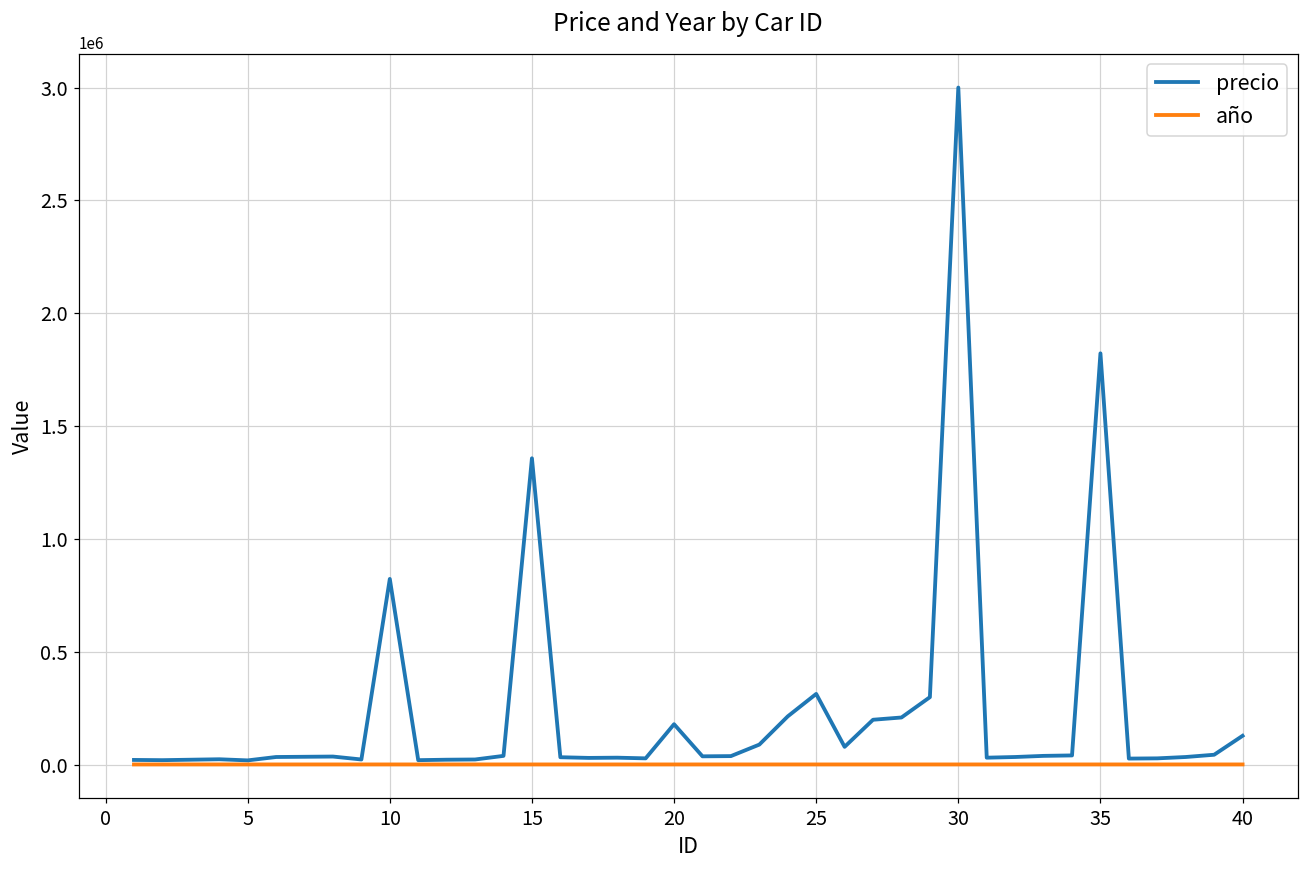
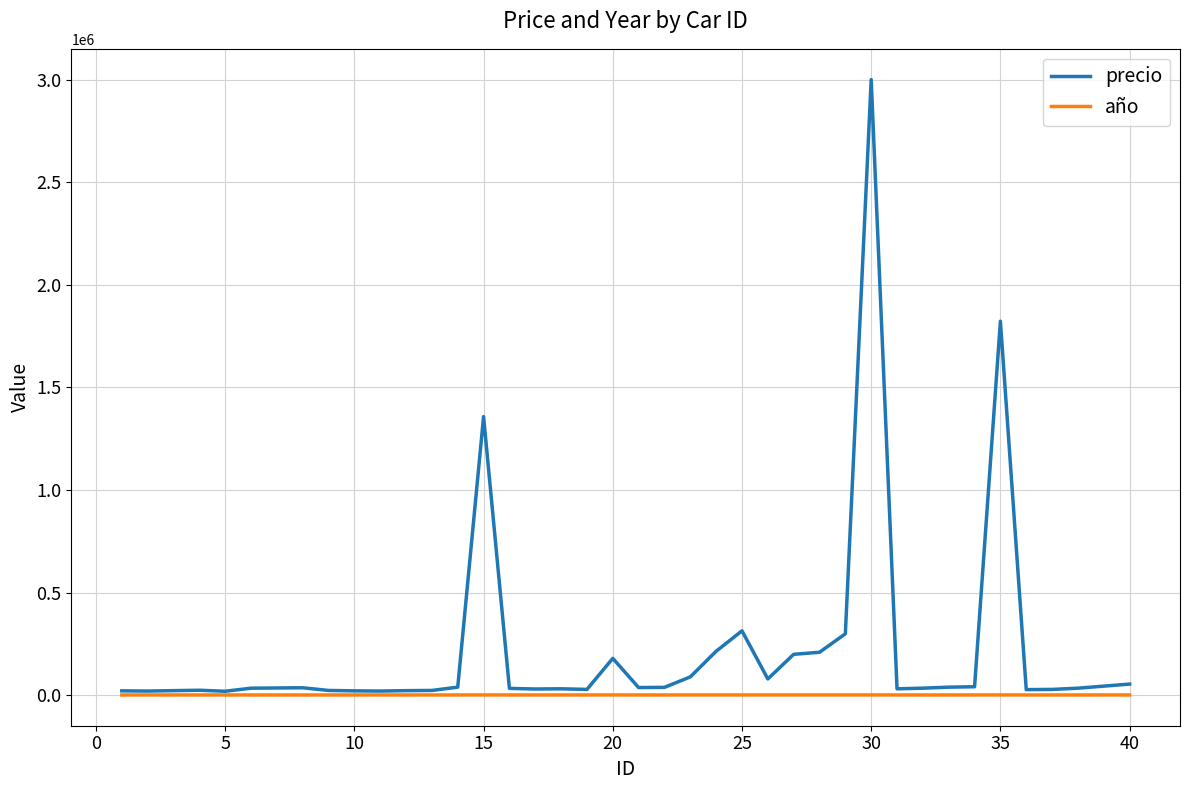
precio, 10: 820000 -> 20000
precio, 40: 130000 -> 60000
